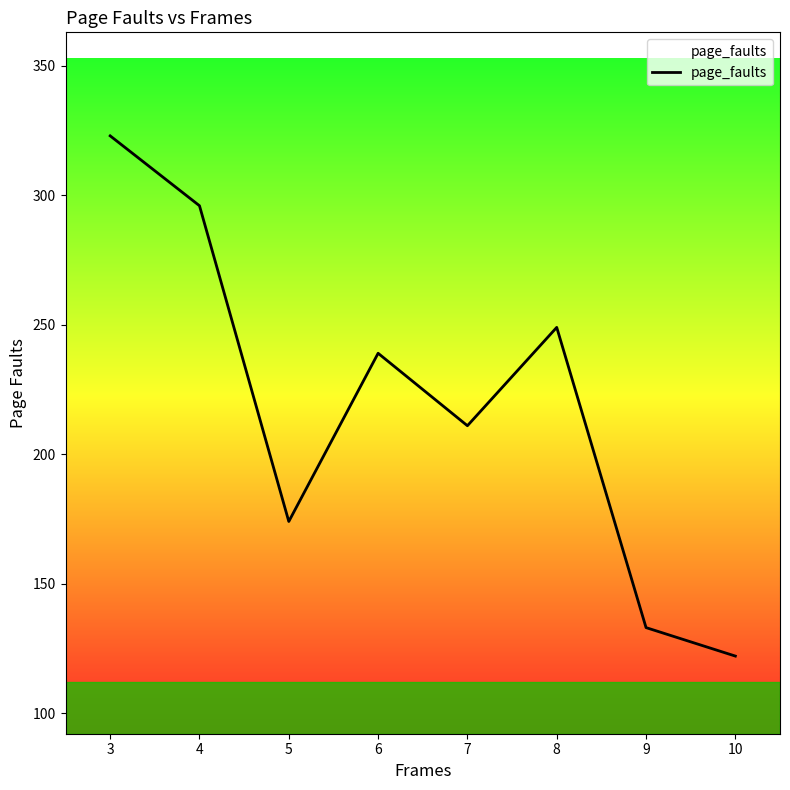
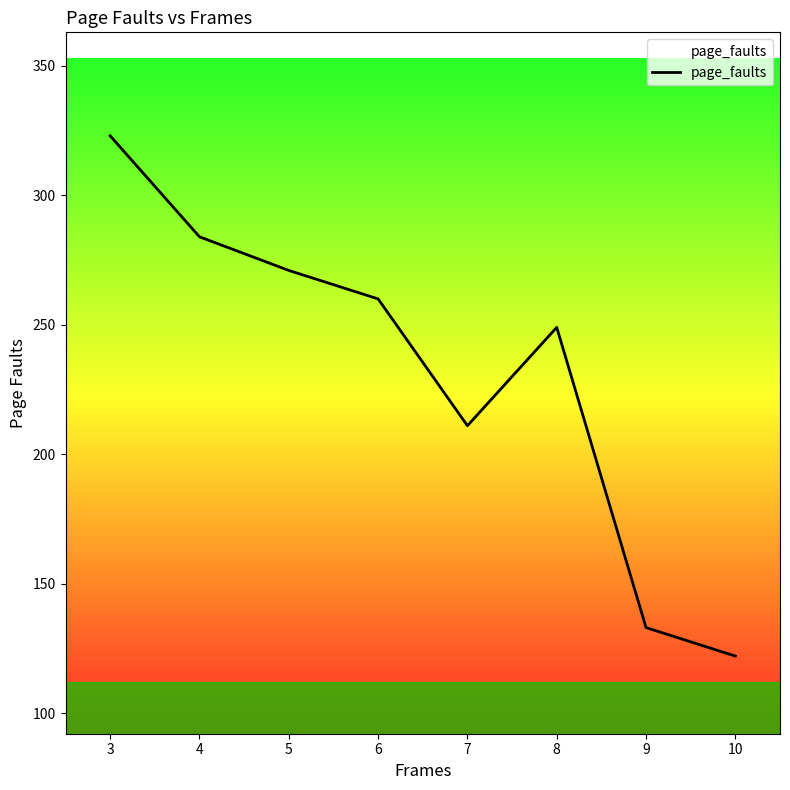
4: 296 -> 284
5: 174 -> 271
6: 239 -> 260
